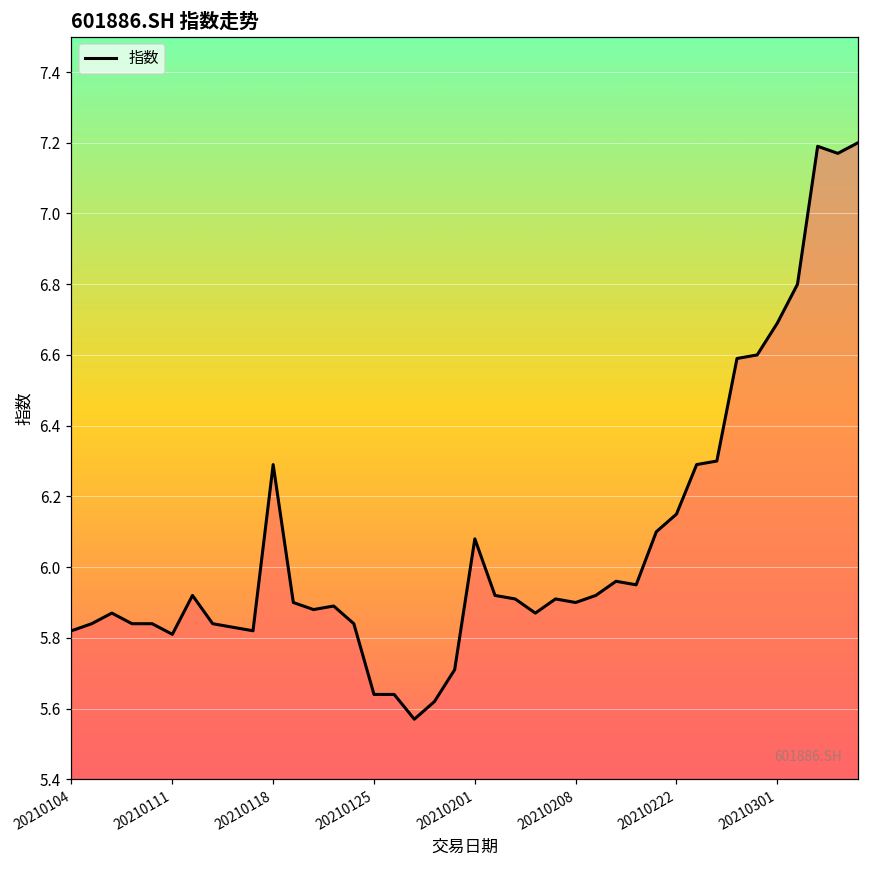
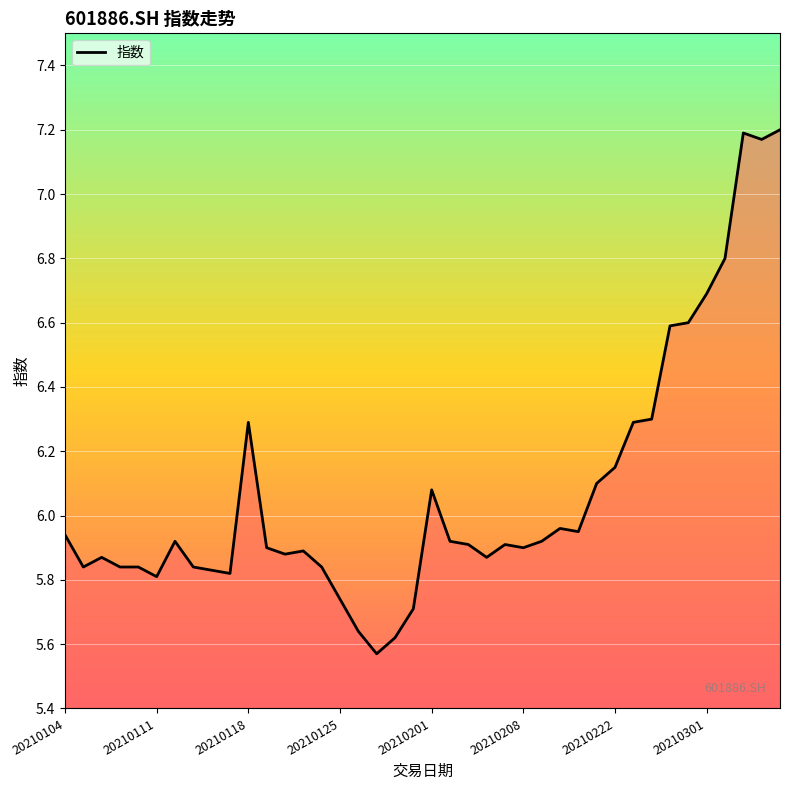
20210104: 5.82 -> 5.94
20210125: 5.64 -> 5.74
